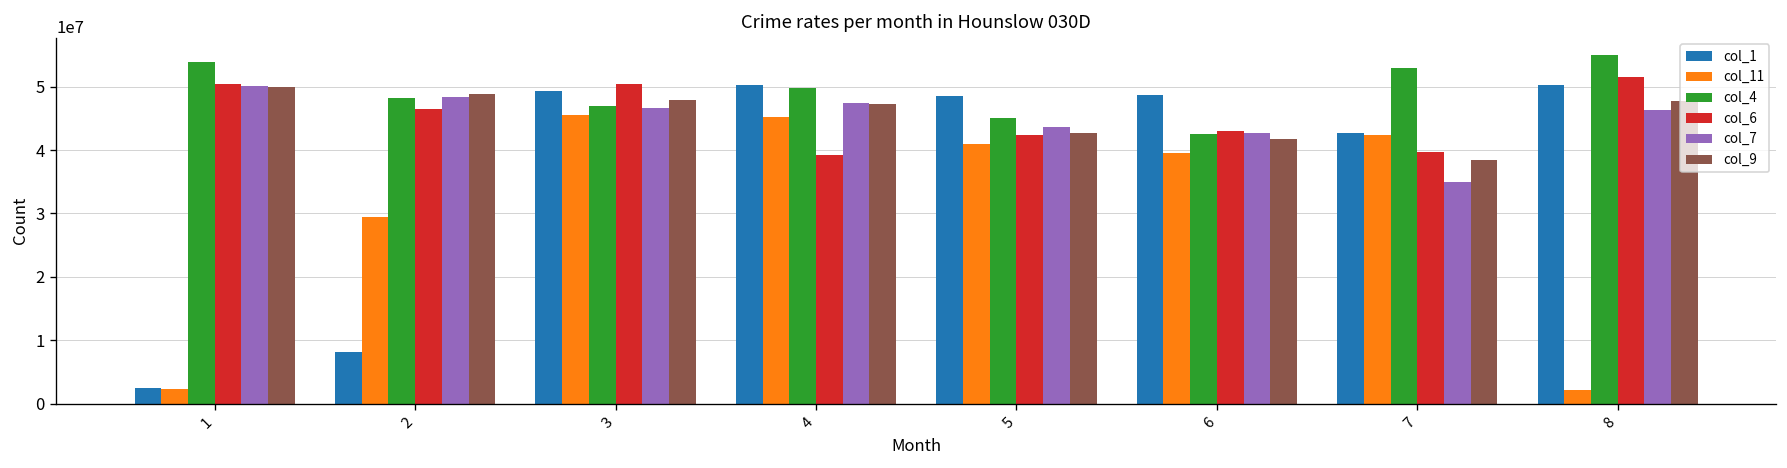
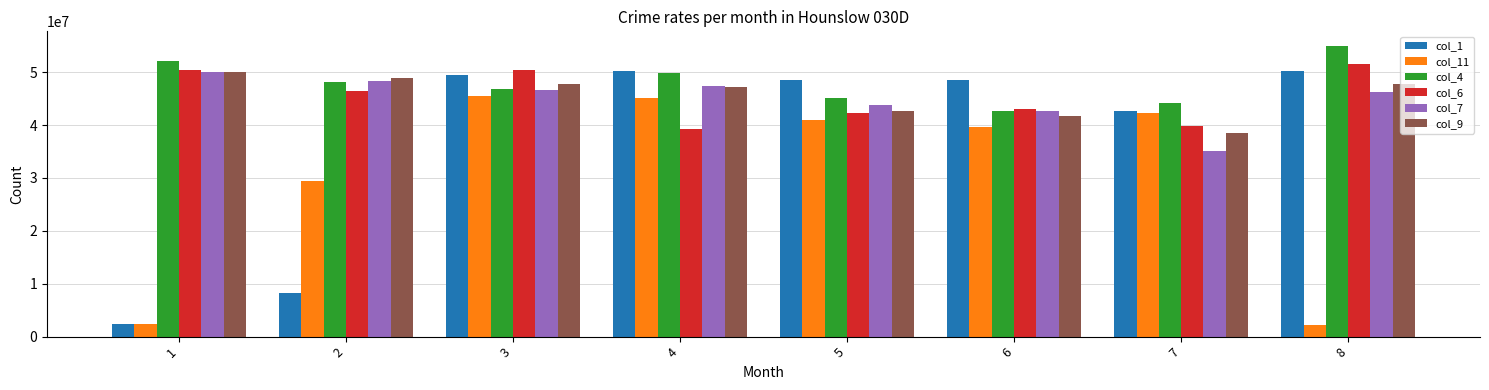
col_4, 1: 54000000 -> 52000000
col_4, 7: 53000000 -> 44000000
